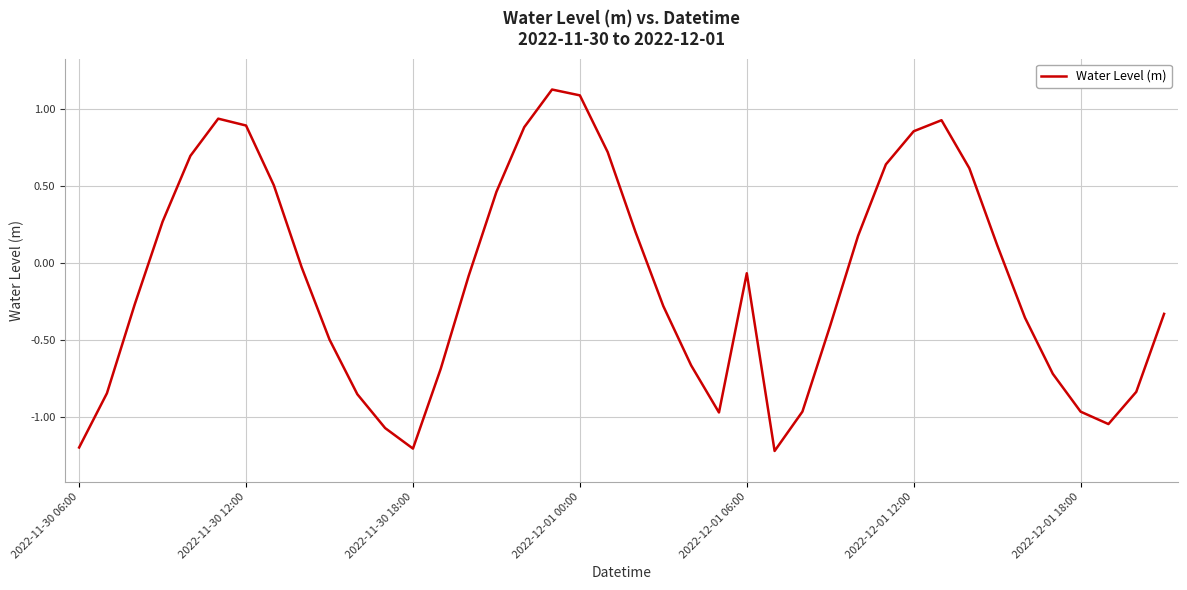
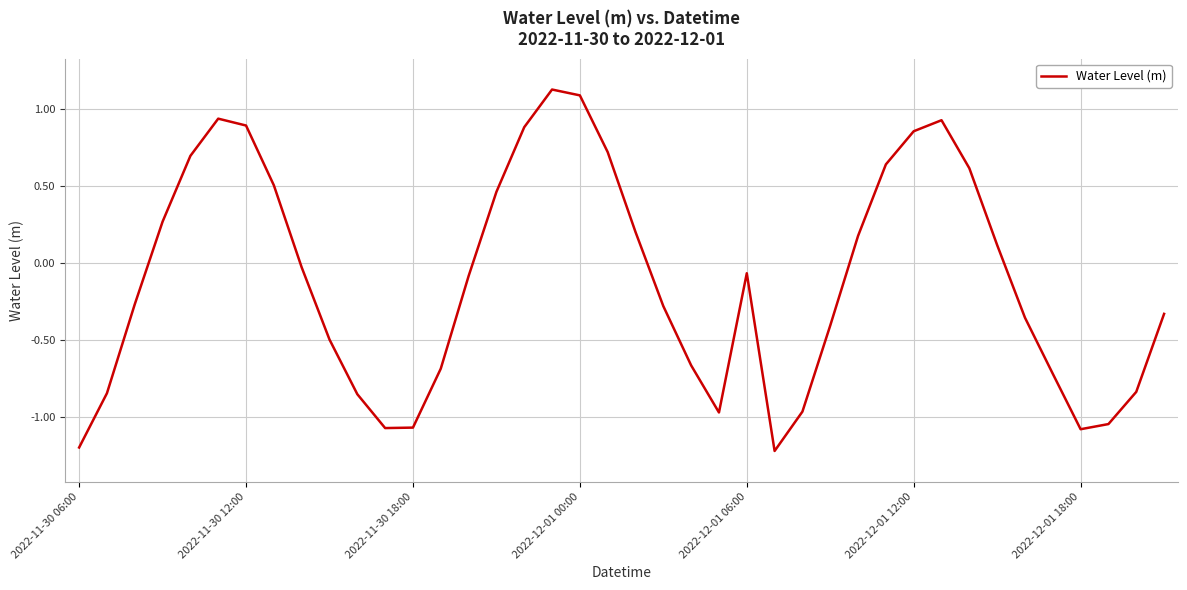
2022-11-30 18:00: -1.21 -> -1.07
2022-12-01 18:00: -0.97 -> -1.08
